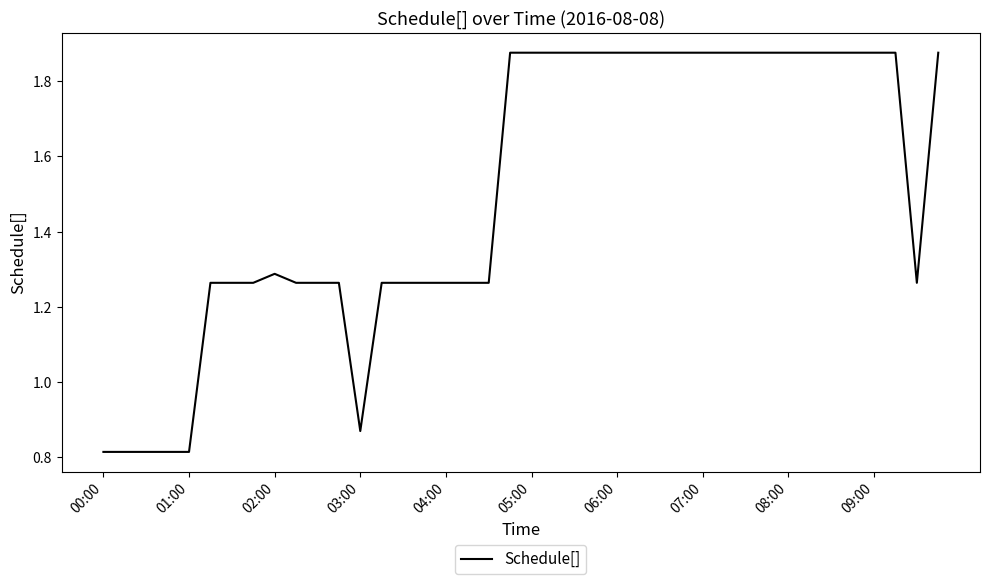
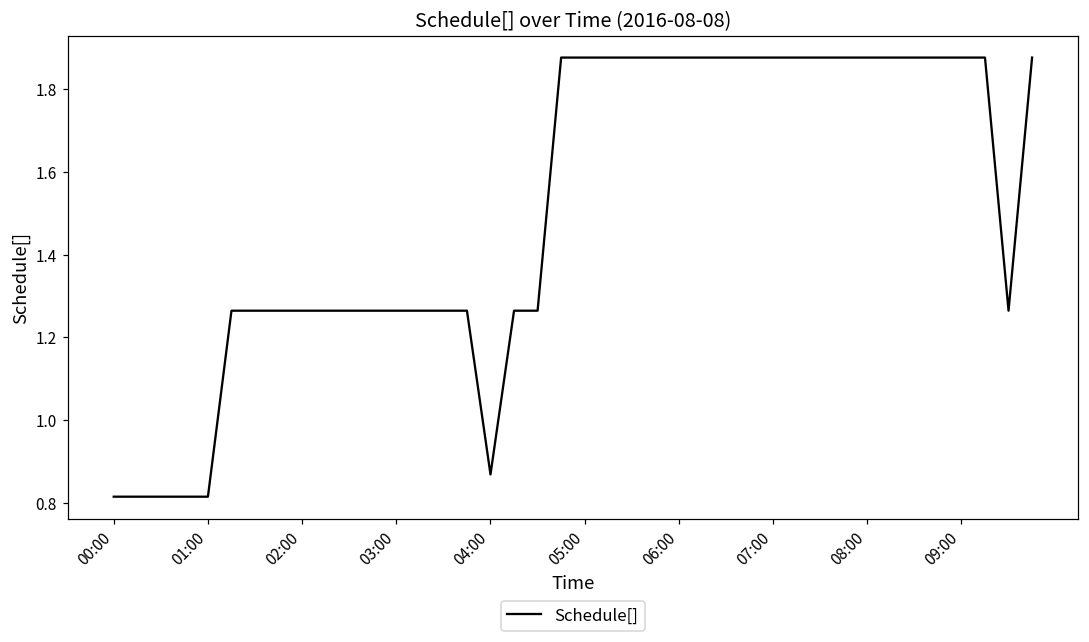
02:00: 1.29 -> 1.26
03:00: 0.87 -> 1.26
04:00: 1.26 -> 0.87
